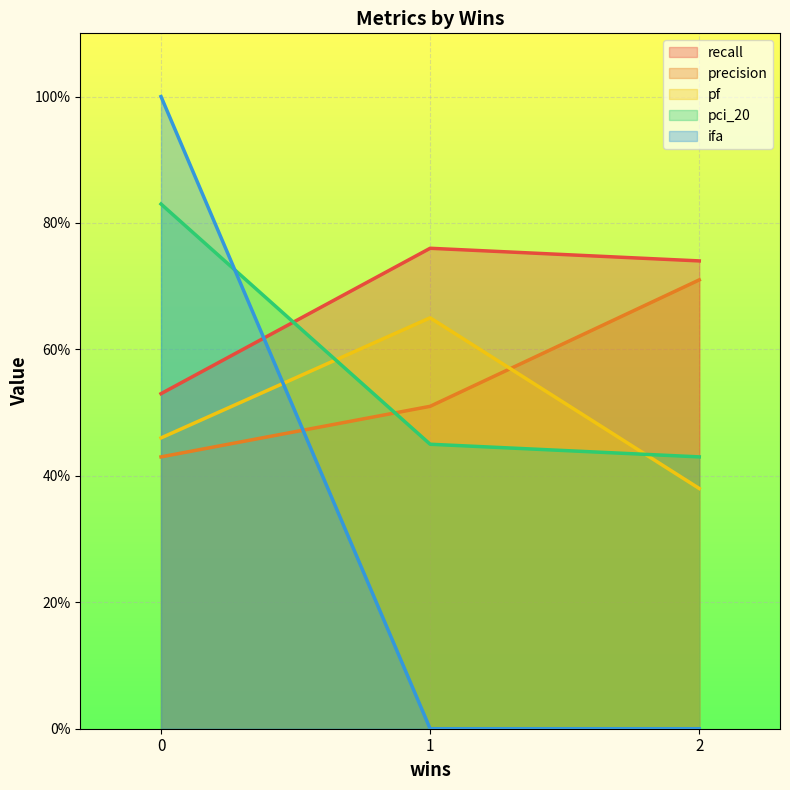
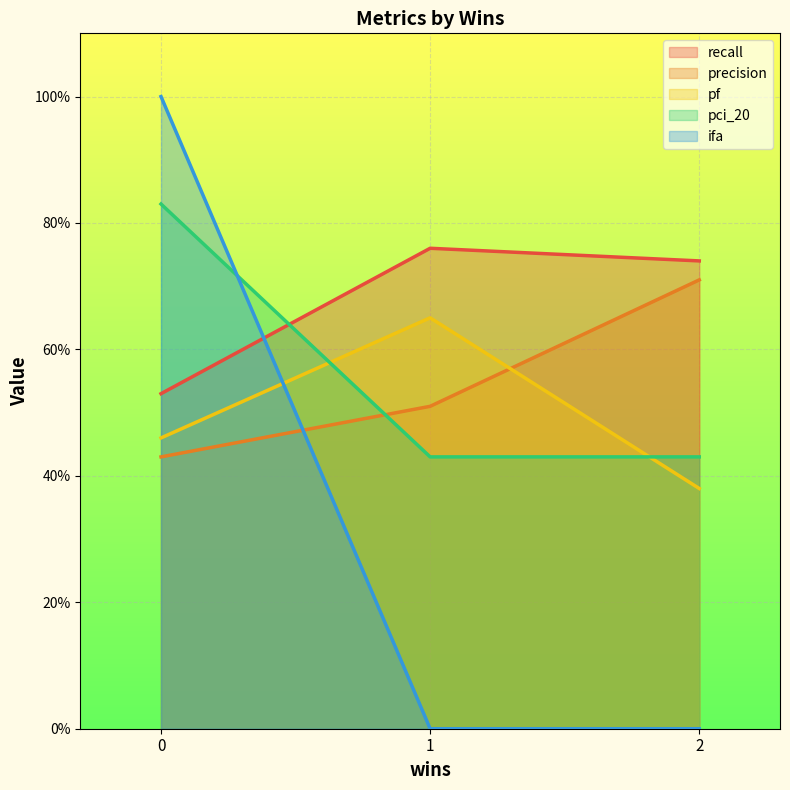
pci_20, 1: 45% -> 43%
